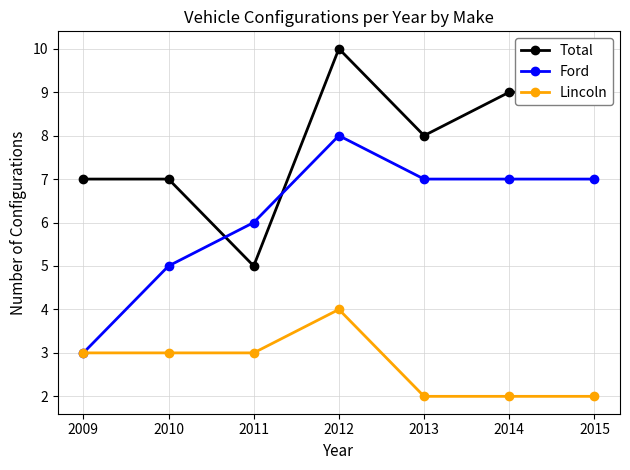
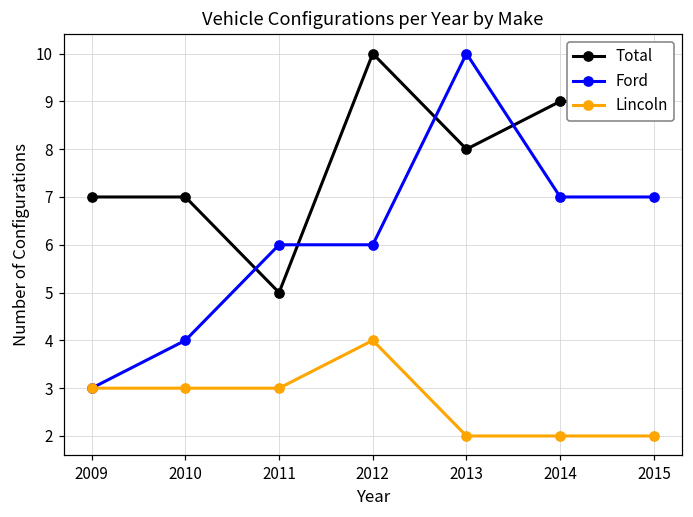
Ford, 2010: 5 -> 4
Ford, 2012: 8 -> 6
Ford, 2013: 7 -> 10
